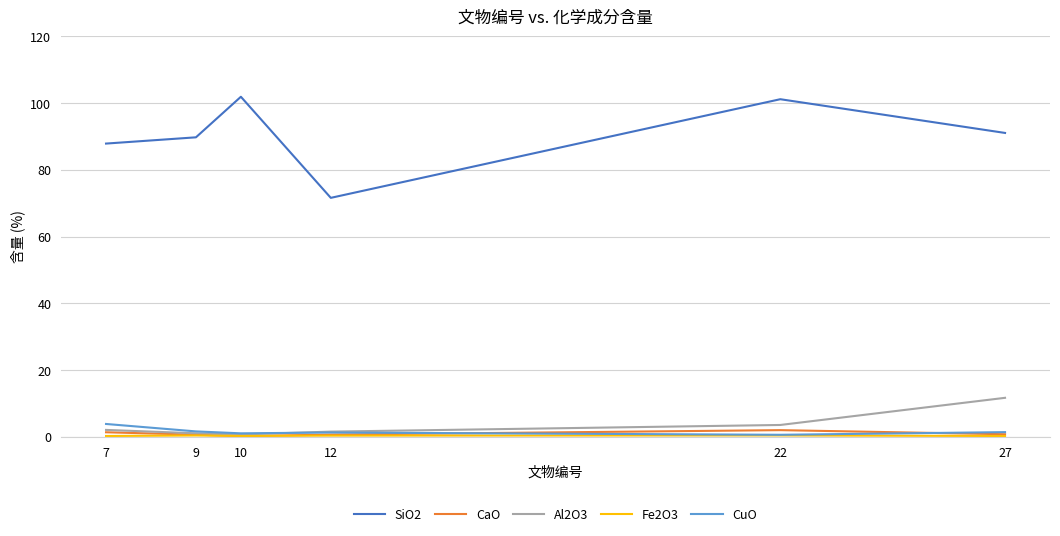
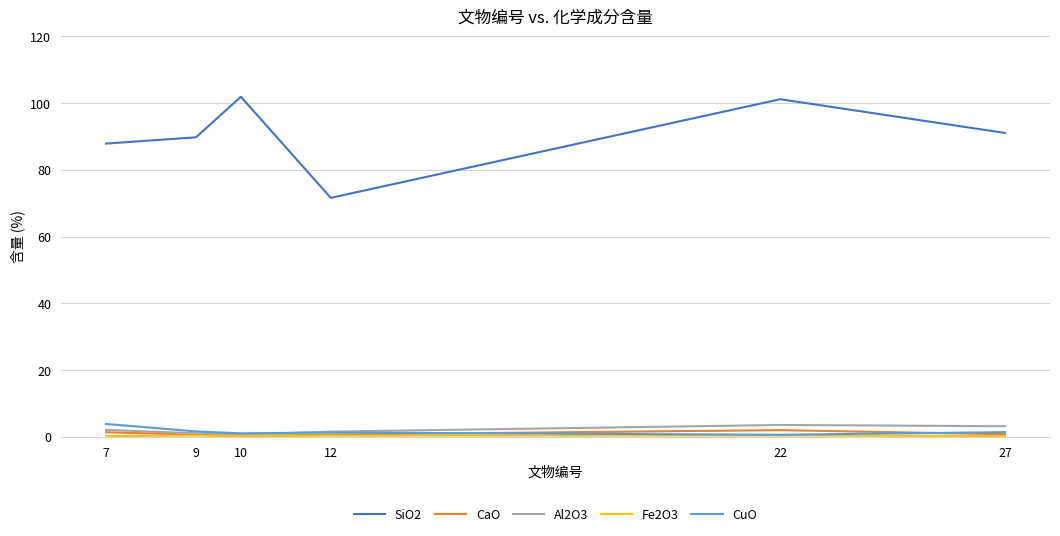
Al2O3, 27: 12 -> 3
